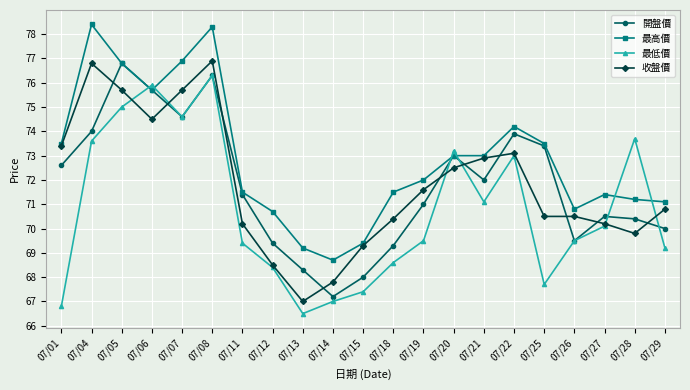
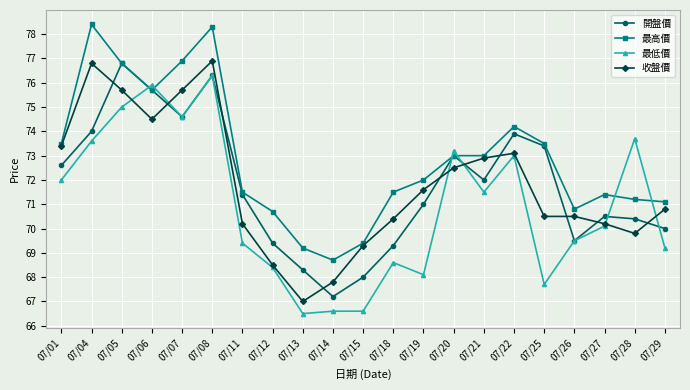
最低價, 07/01: 66.8 -> 72.0
最低價, 07/14: 67.0 -> 66.6
最低價, 07/15: 67.4 -> 66.6
最低價, 07/19: 69.5 -> 68.1
最低價, 07/21: 71.1 -> 71.5
